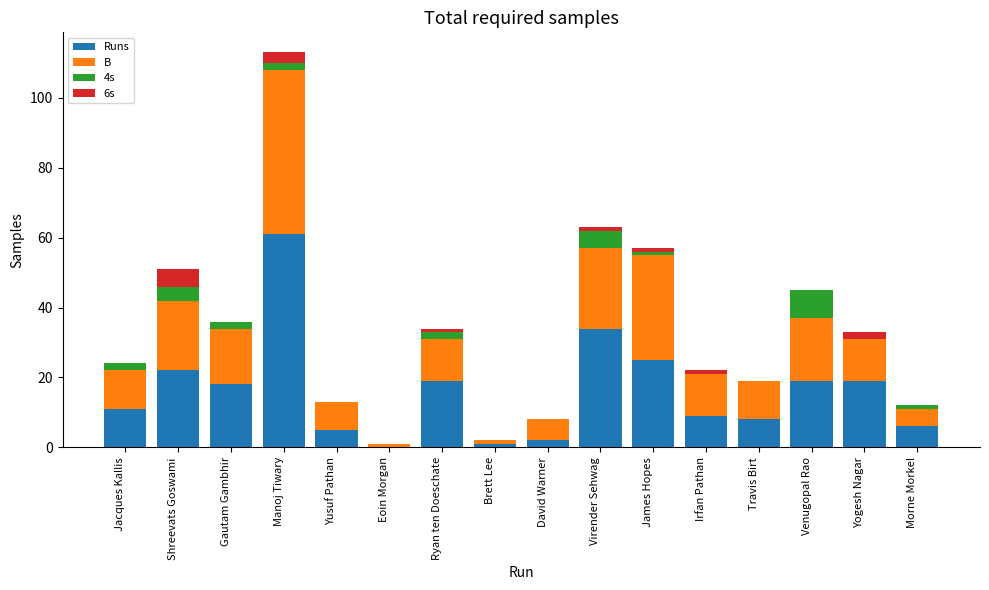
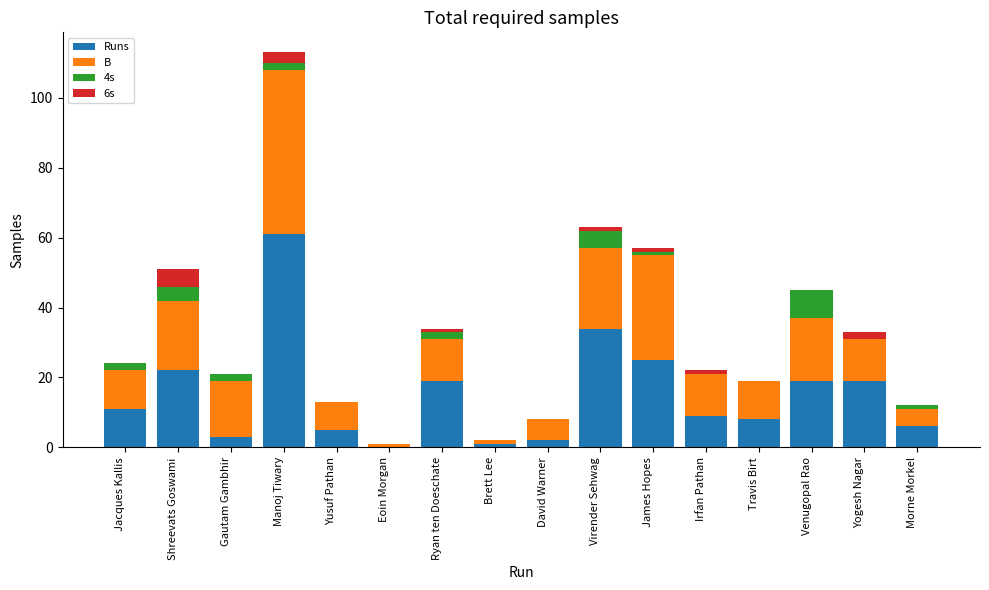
Runs, Gautam Gambhir: 18 -> 3
